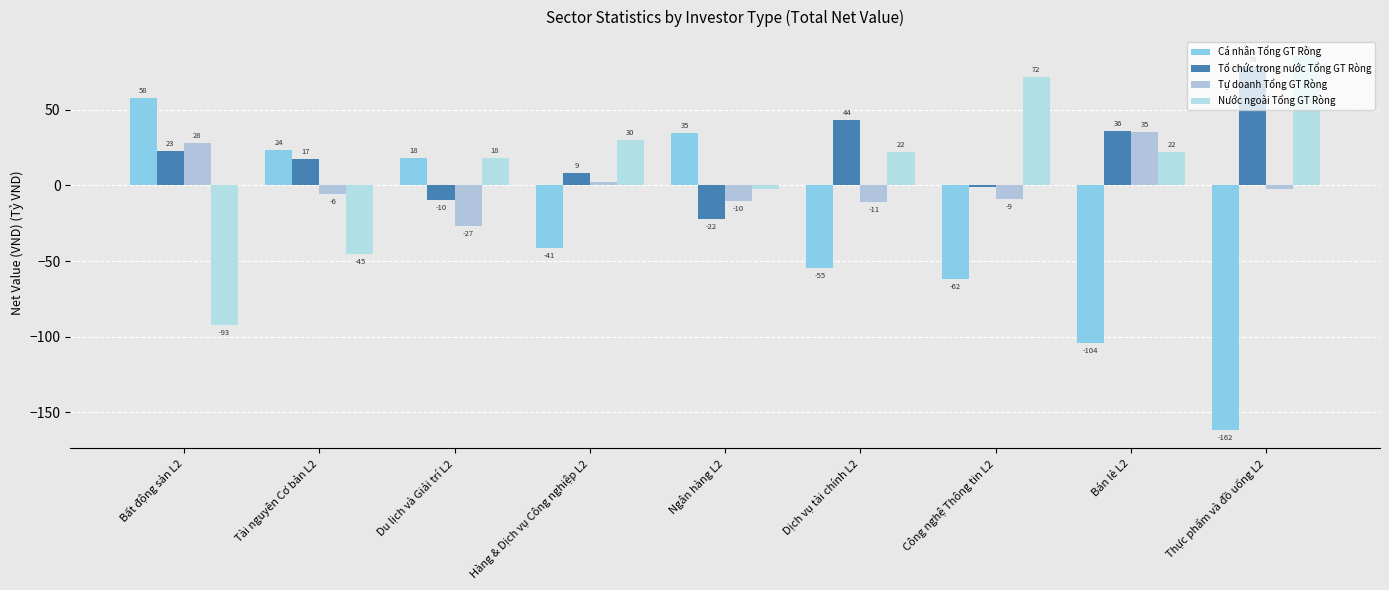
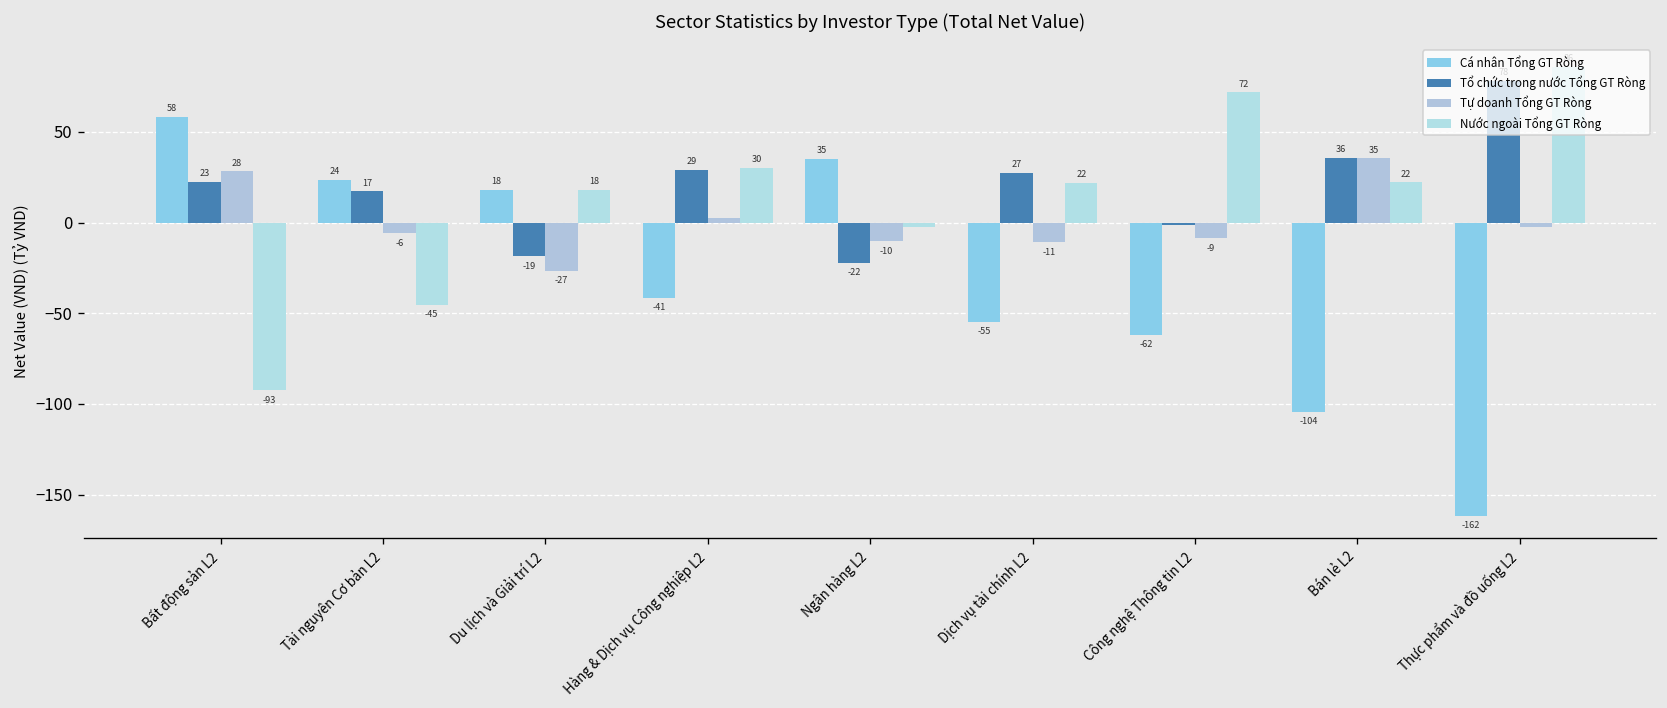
Tổ chức trong nước Tổng GT Ròng, Du lịch và Giải trí L2: -10 -> -19
Tổ chức trong nước Tổng GT Ròng, Hàng & Dịch vụ Công nghiệp L2: 9 -> 29
Tổ chức trong nước Tổng GT Ròng, Dịch vụ tài chính L2: 44 -> 27
